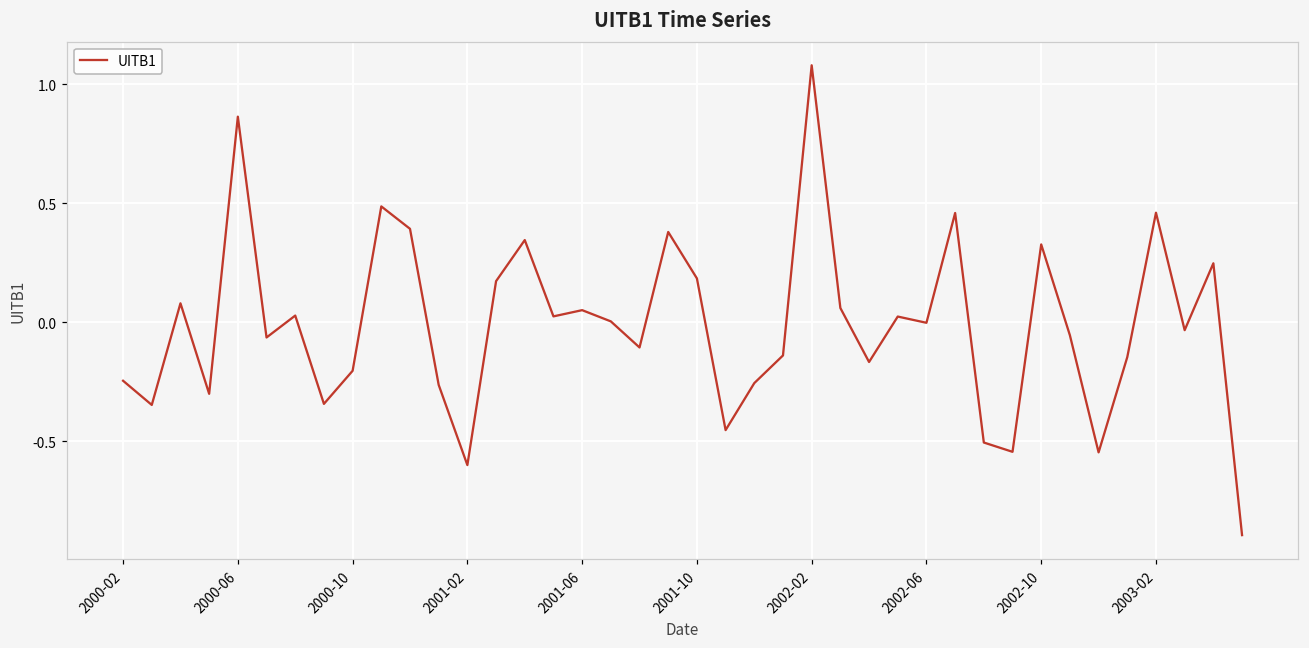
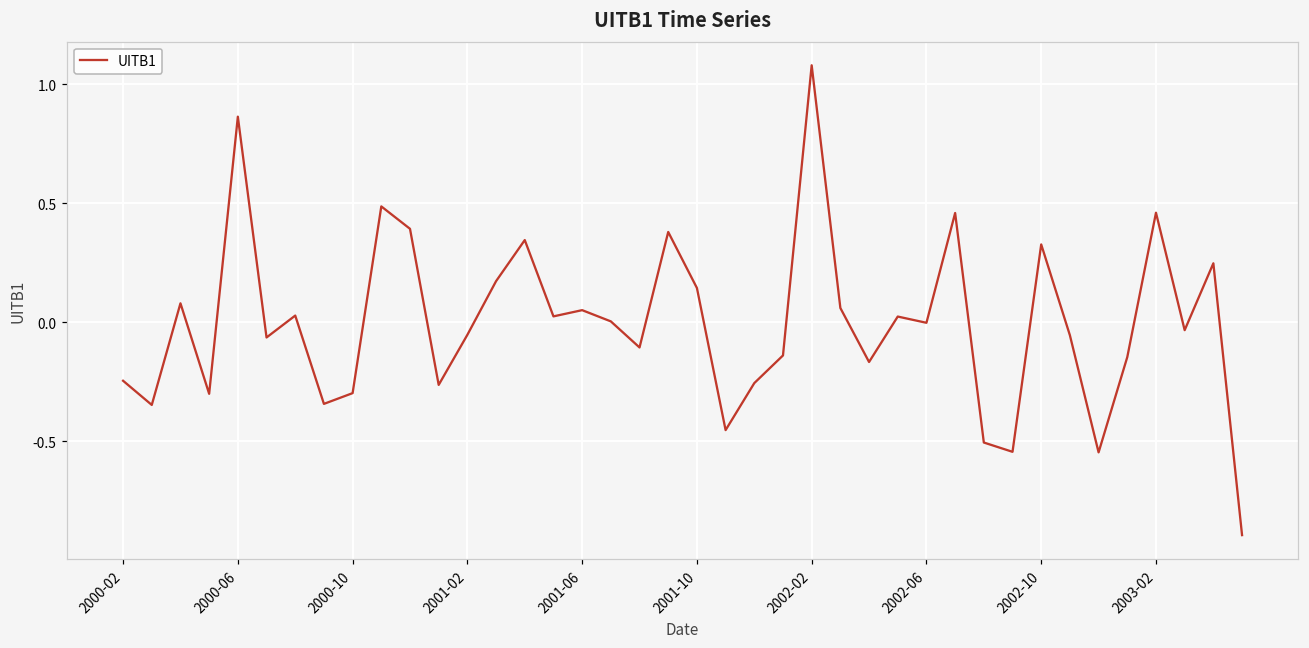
2000-10: -0.20 -> -0.30
2001-02: -0.60 -> -0.05
2001-10: 0.18 -> 0.14
